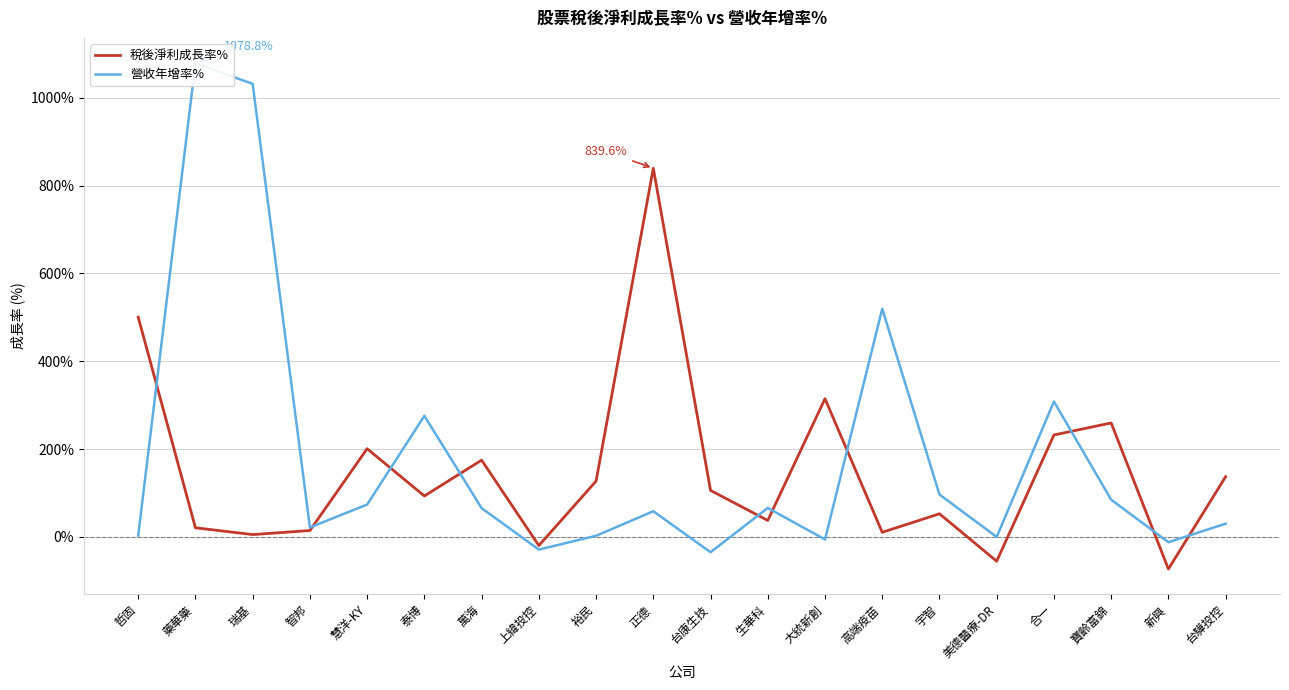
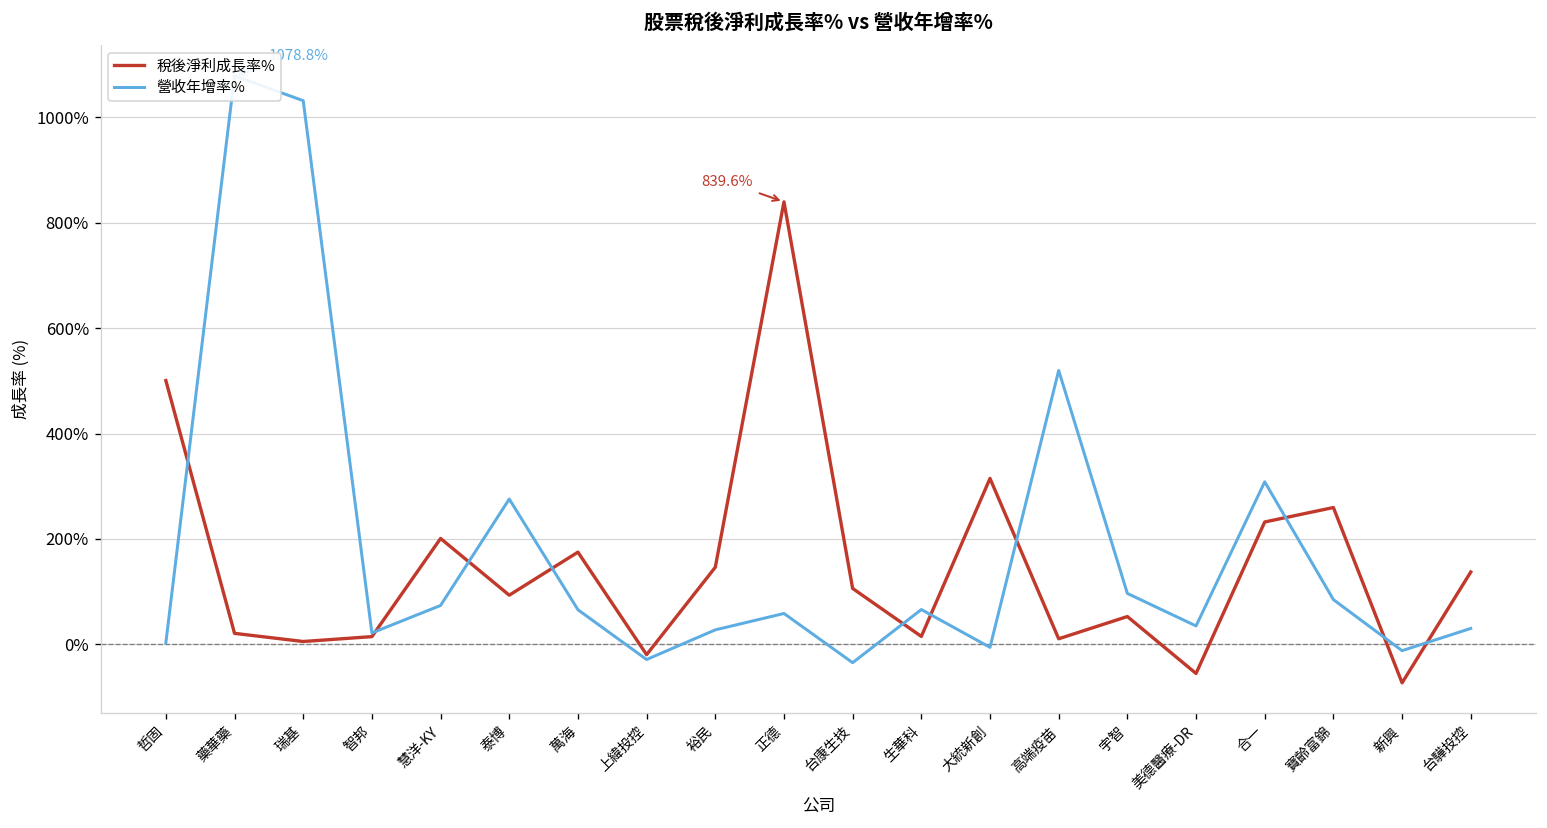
稅後淨利成長率%, 裕民: 130% -> 150%
營收年增率%, 裕民: 0% -> 30%
稅後淨利成長率%, 生華科: 40% -> 20%
營收年增率%, 美德醫療-DR: 0% -> 30%
